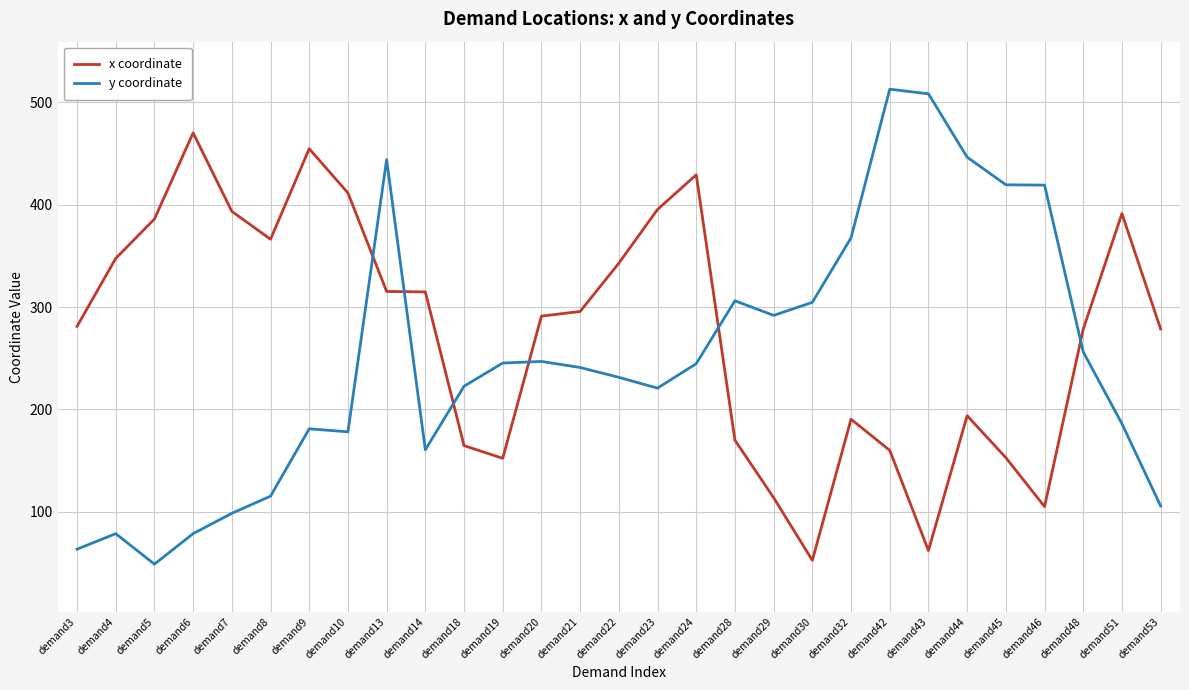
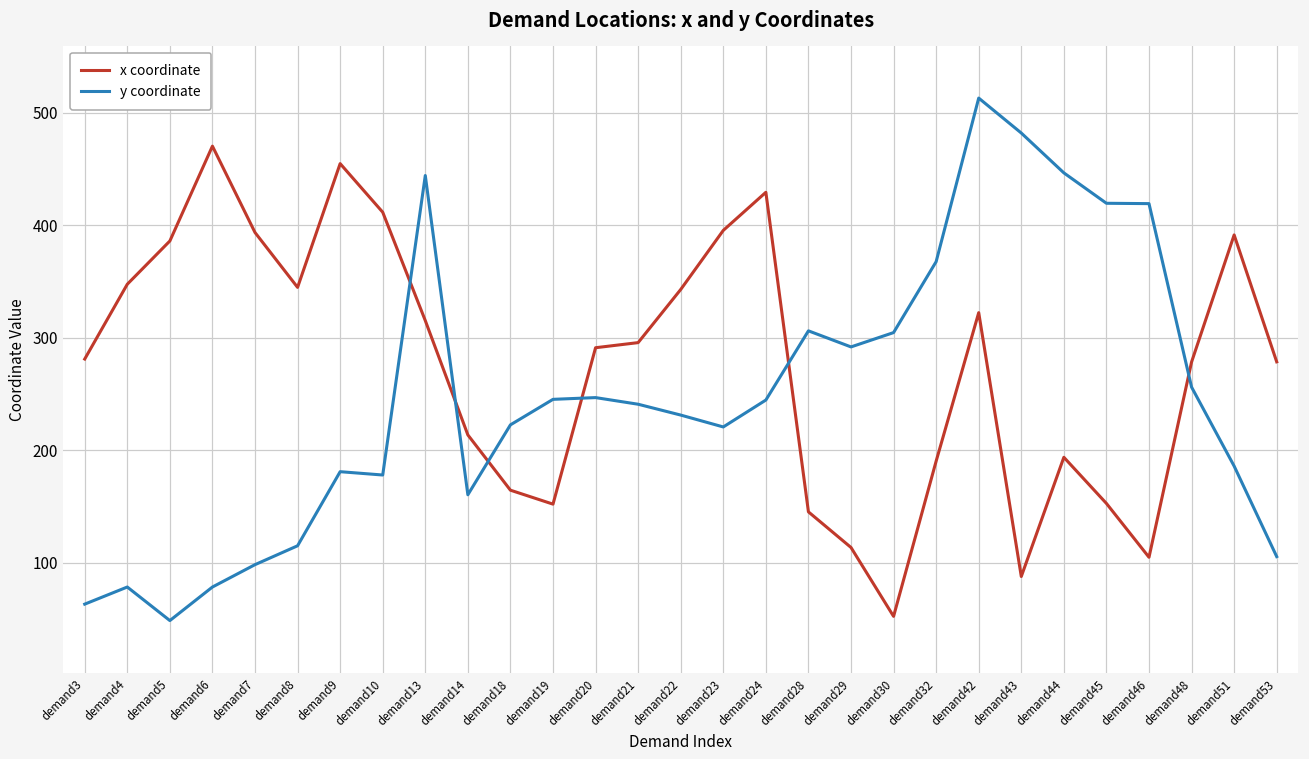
x coordinate, demand8: 366 -> 345
x coordinate, demand14: 315 -> 214
x coordinate, demand28: 170 -> 145
x coordinate, demand42: 160 -> 322
x coordinate, demand43: 62 -> 88
y coordinate, demand43: 508 -> 482
